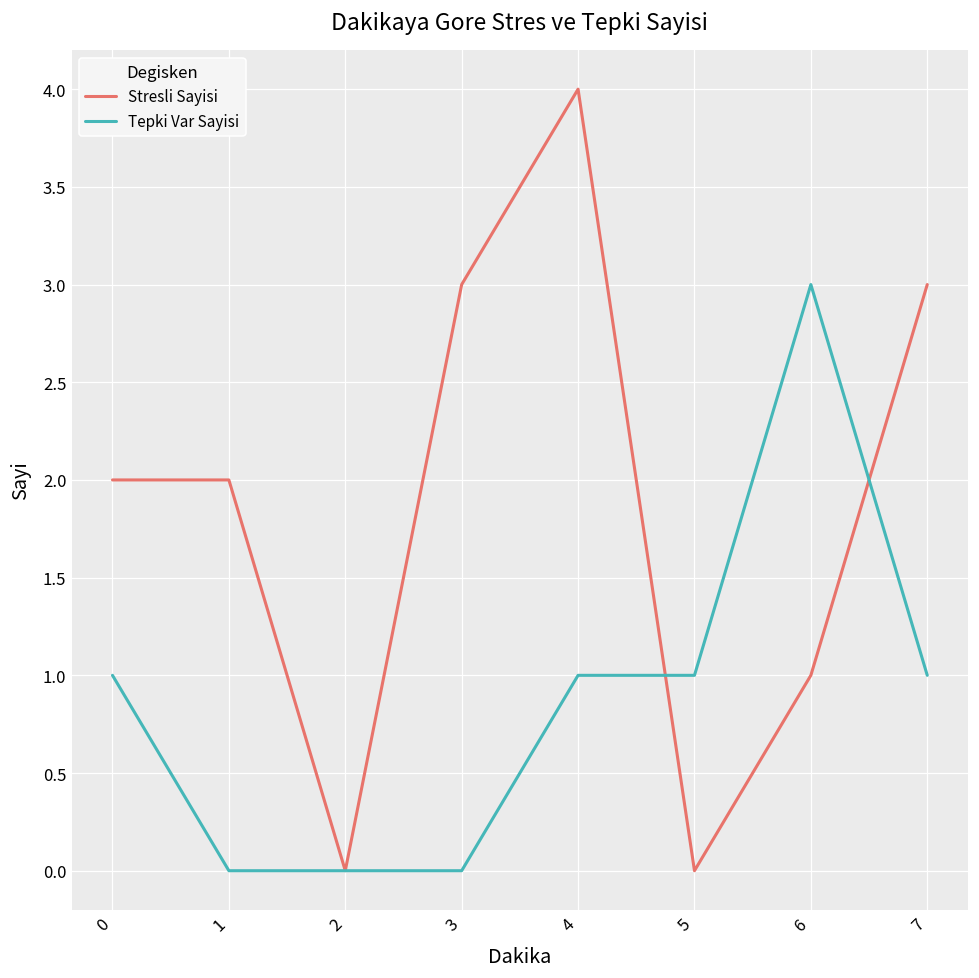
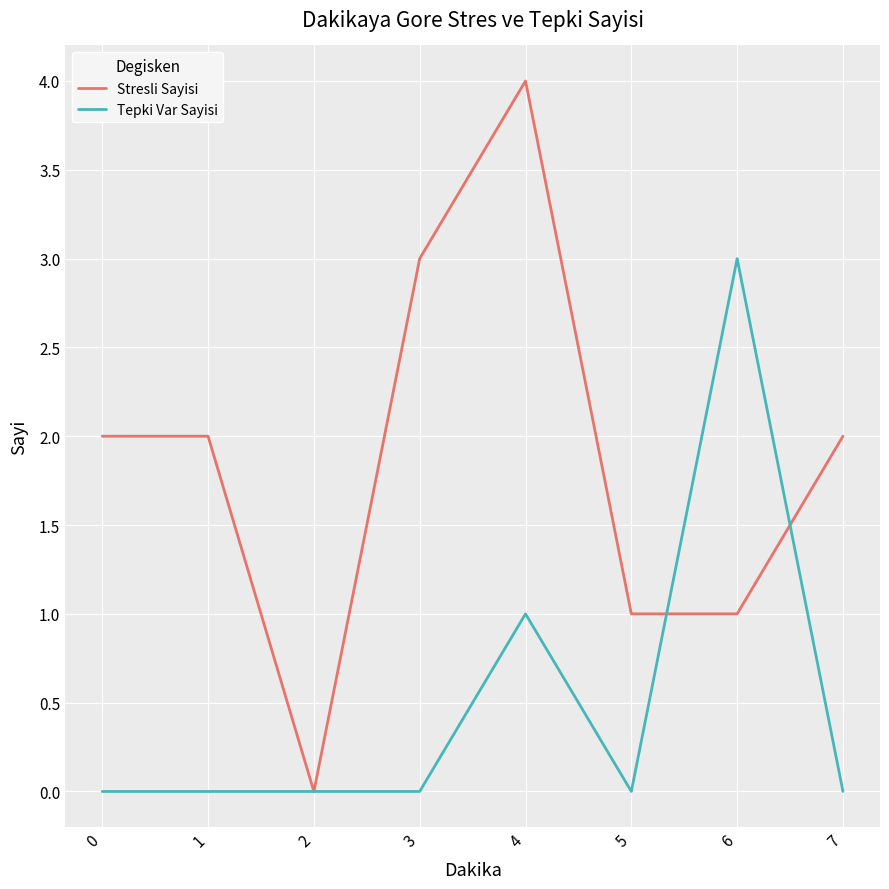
Tepki Var Sayisi, 0: 1 -> 0
Stresli Sayisi, 5: 0 -> 1
Tepki Var Sayisi, 5: 1 -> 0
Stresli Sayisi, 7: 3 -> 2
Tepki Var Sayisi, 7: 1 -> 0
